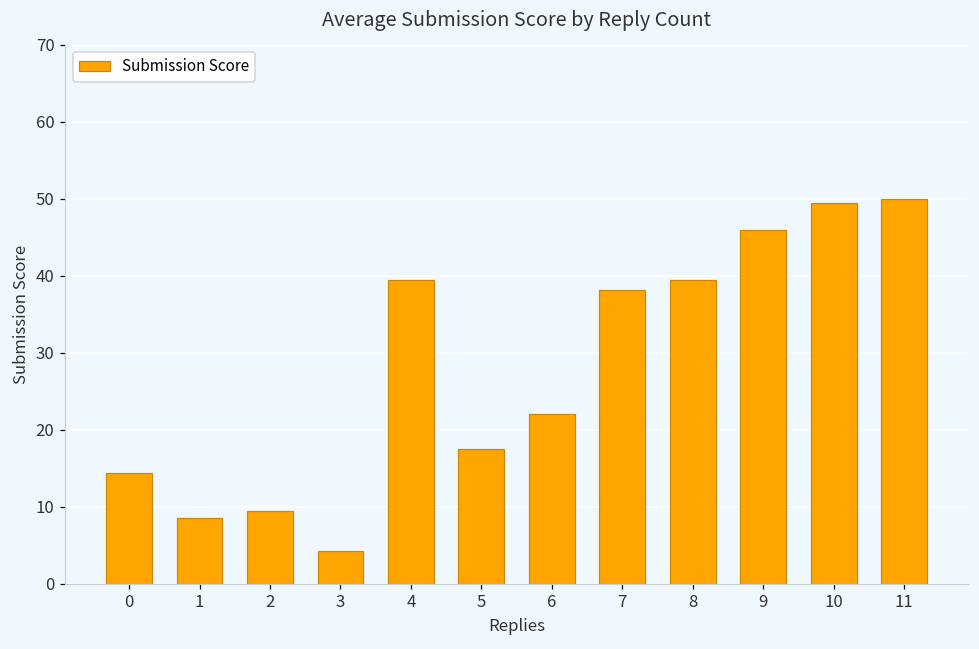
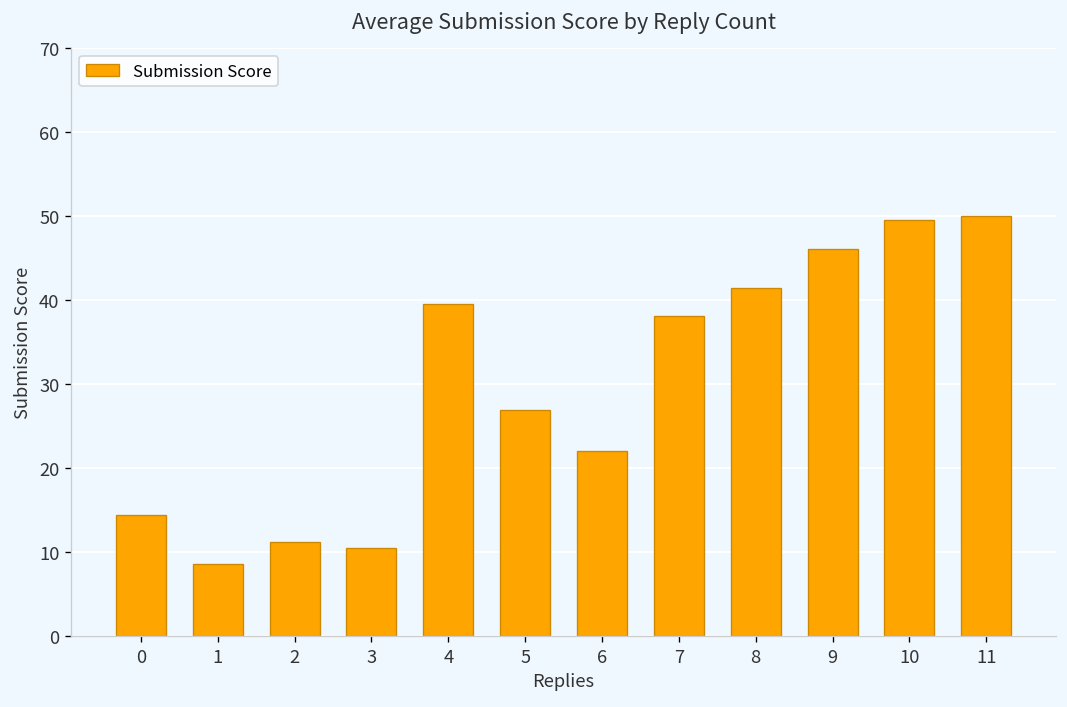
2: 10 -> 11
3: 4 -> 11
5: 18 -> 27
8: 40 -> 41
